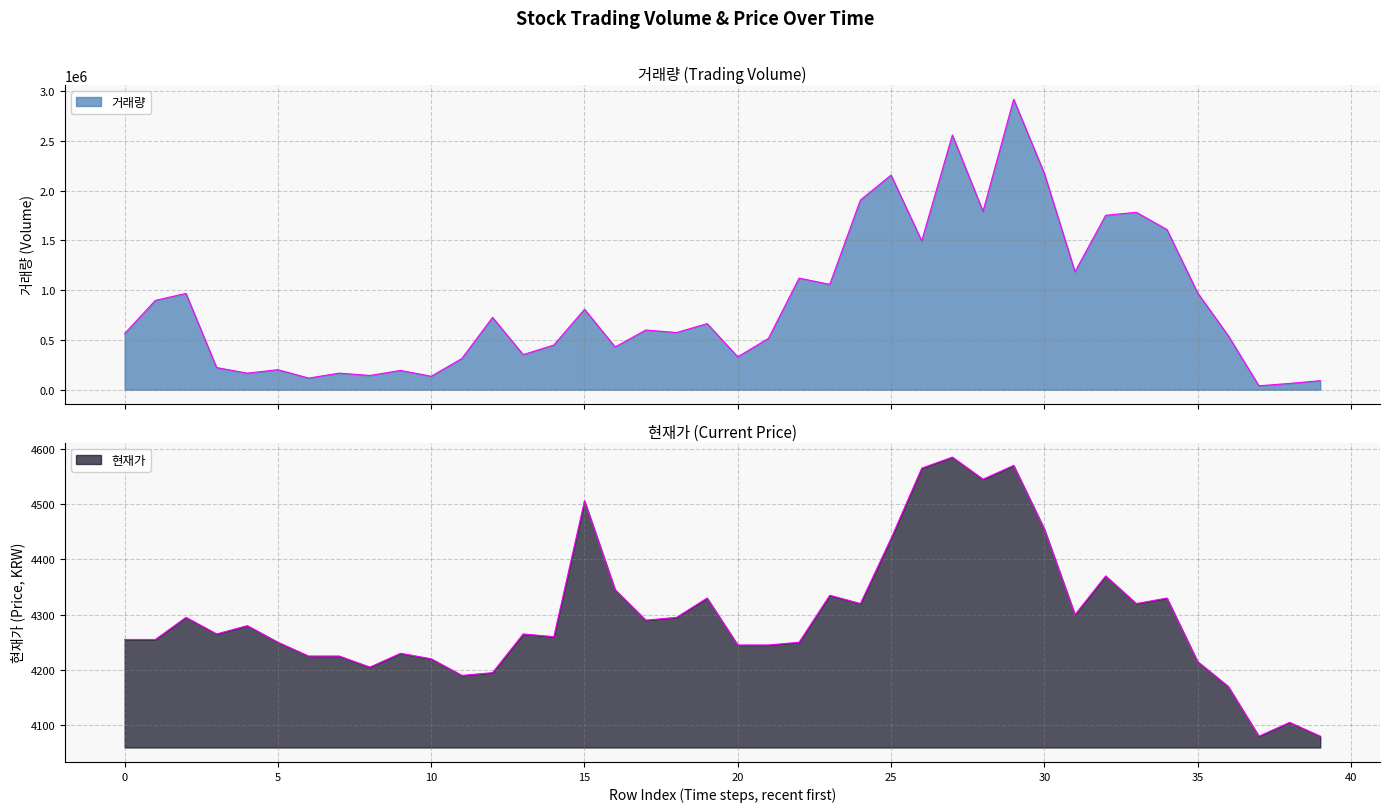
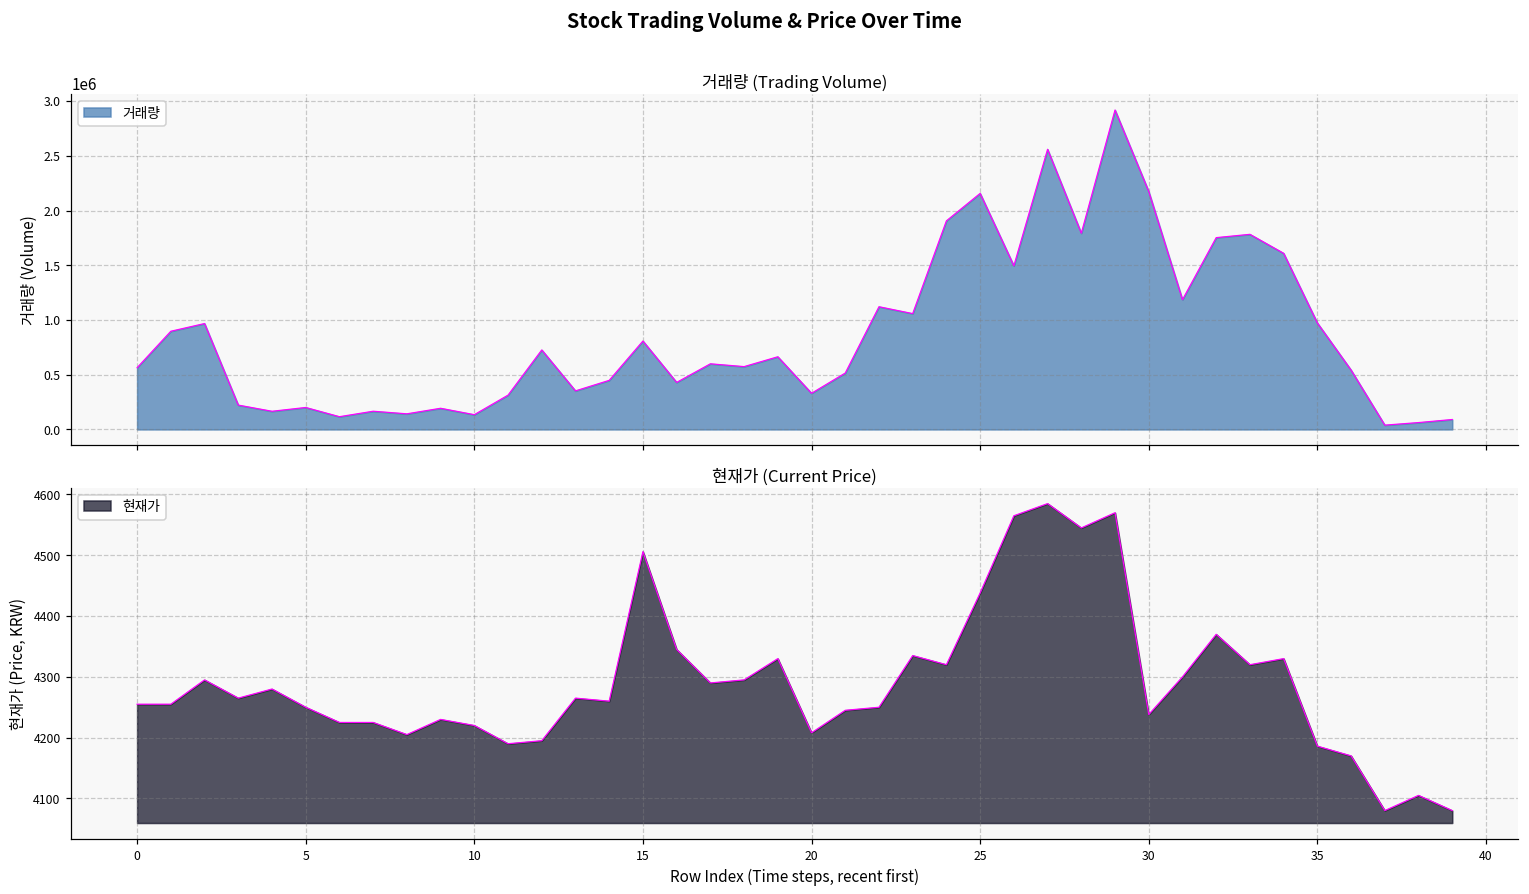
현재가 (Current Price), 20: 4250 -> 4210
현재가 (Current Price), 30: 4460 -> 4240
현재가 (Current Price), 35: 4220 -> 4190
